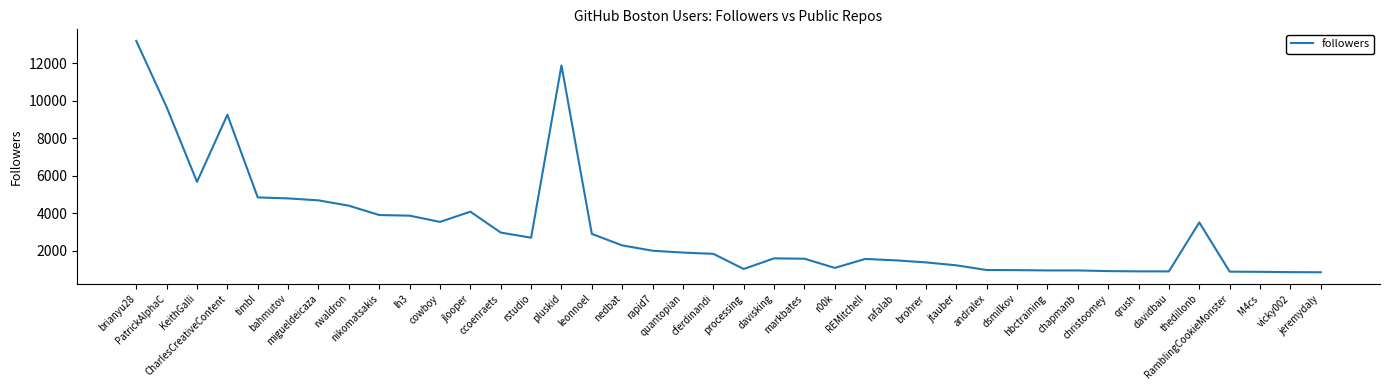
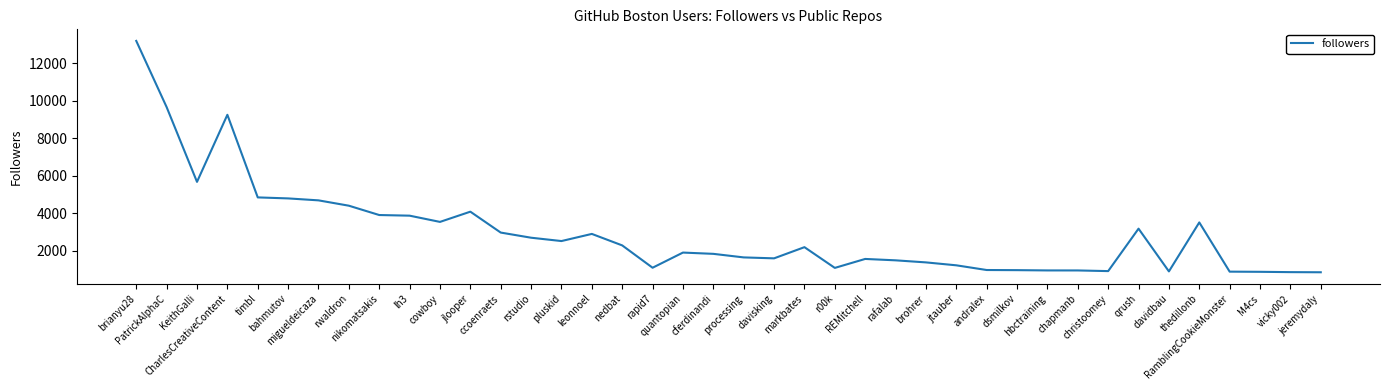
pluskid: 11900 -> 2500
rapid7: 2000 -> 1100
processing: 1000 -> 1600
markbates: 1600 -> 2200
qrush: 900 -> 3200
